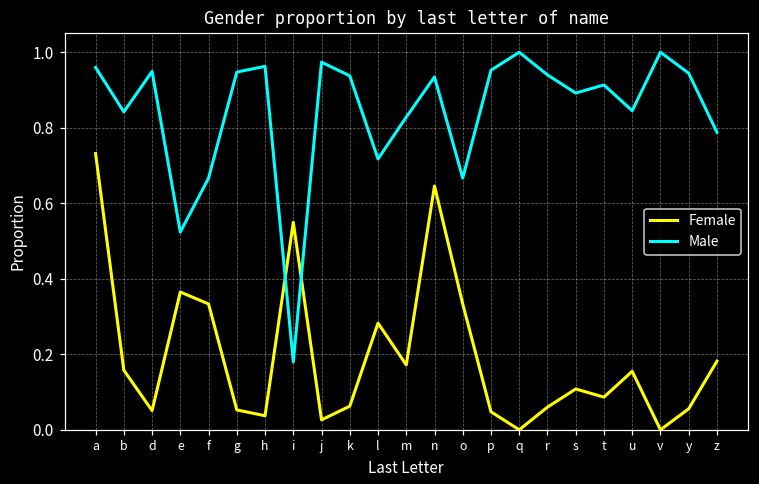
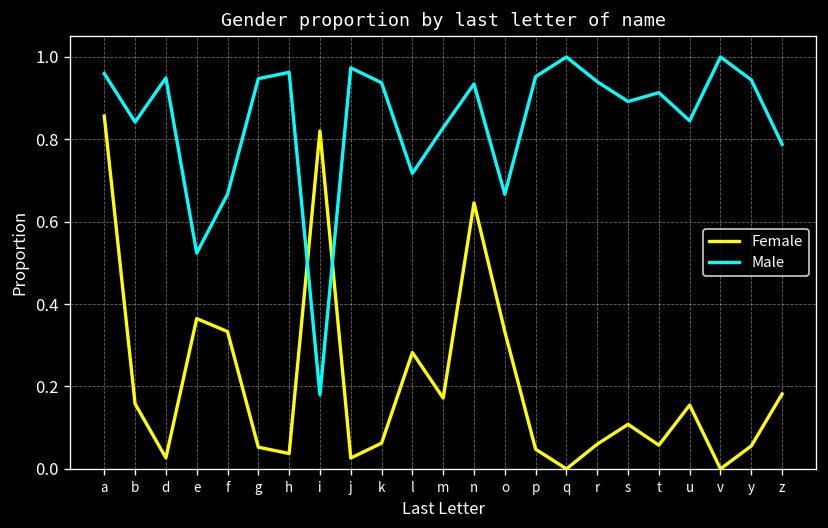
Female, a: 0.73 -> 0.86
Female, d: 0.05 -> 0.03
Female, i: 0.55 -> 0.82
Female, t: 0.09 -> 0.06
